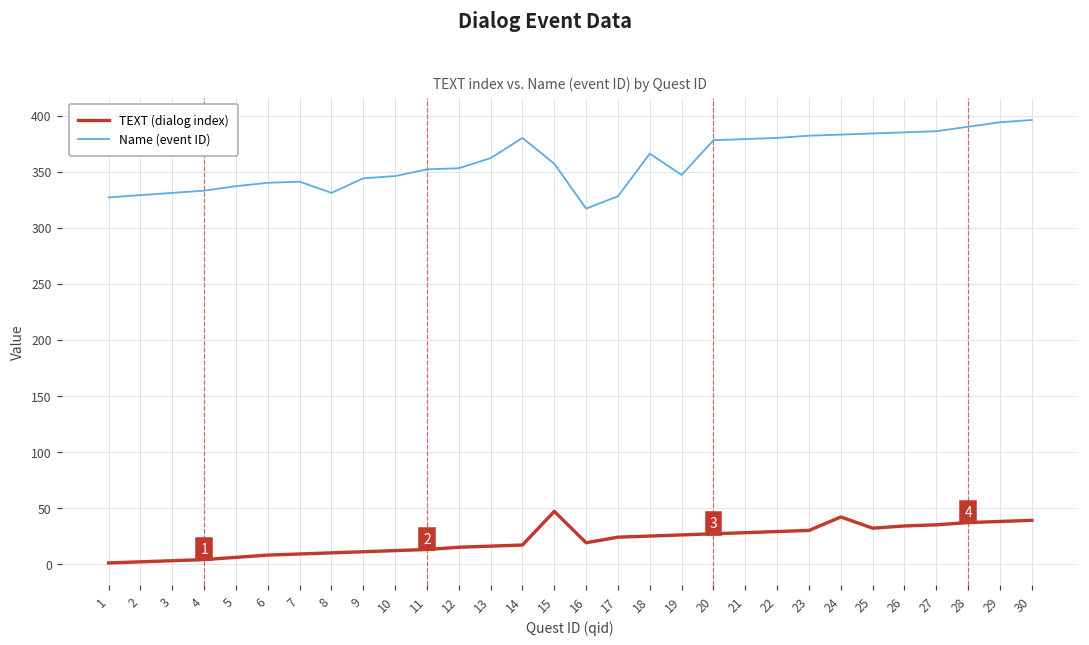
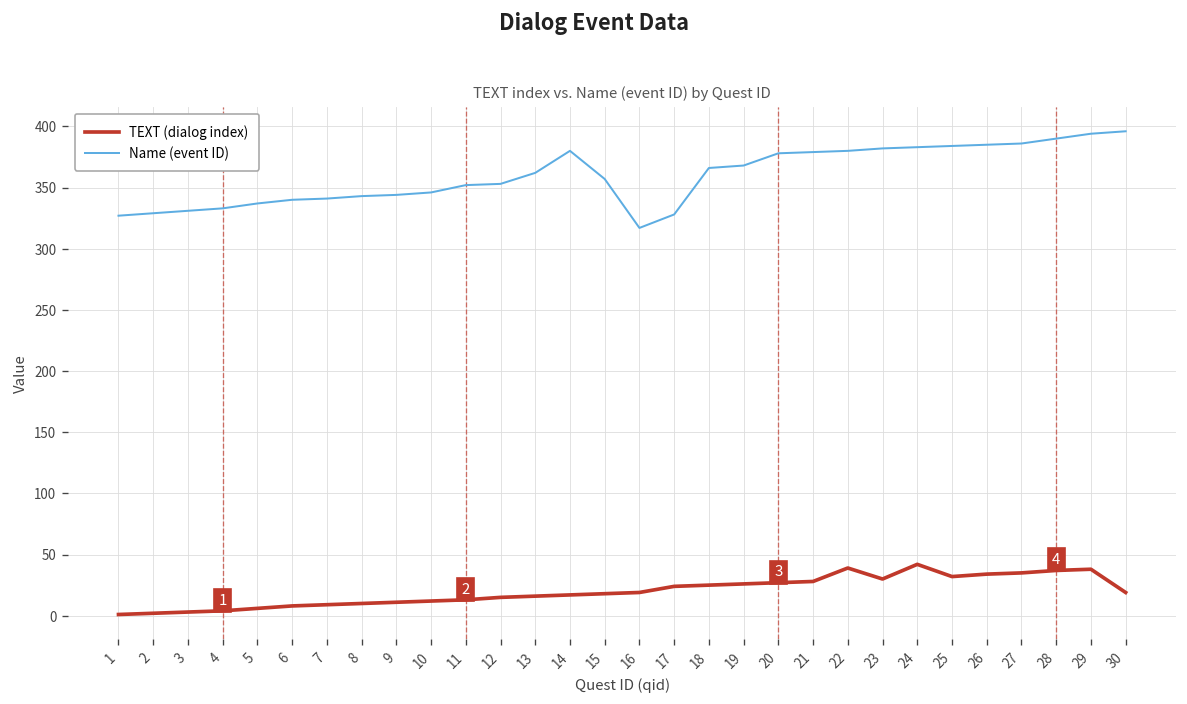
Name (event ID), 8: 331 -> 343
TEXT (dialog index), 15: 47 -> 18
Name (event ID), 19: 347 -> 368
TEXT (dialog index), 22: 29 -> 39
TEXT (dialog index), 30: 39 -> 19
